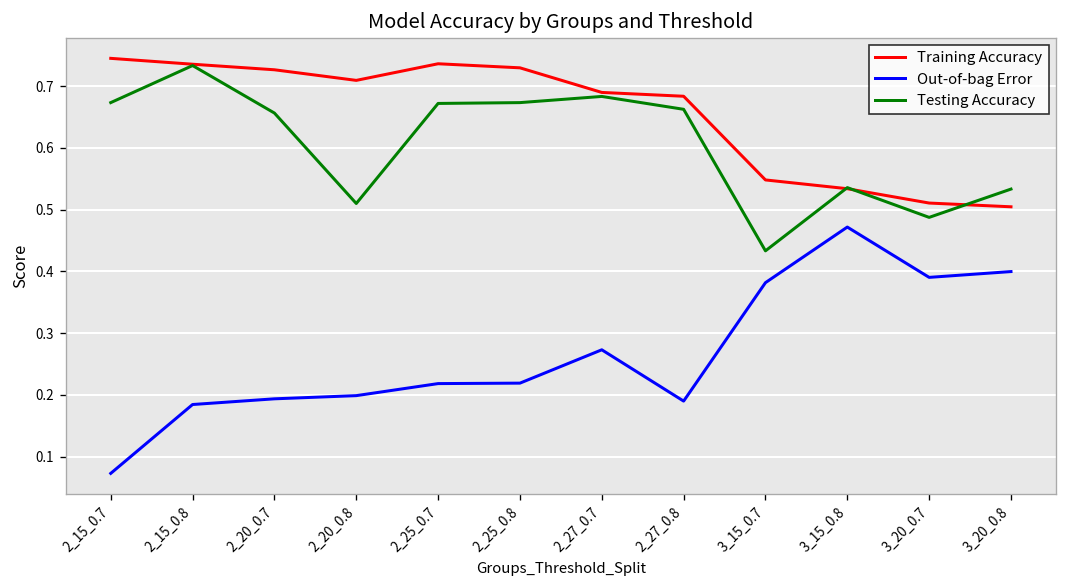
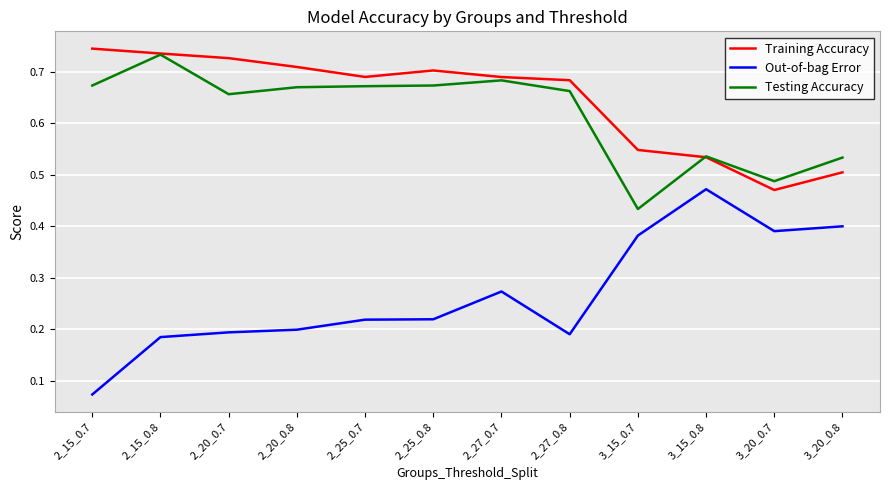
Testing Accuracy, 2_20_0.8: 0.51 -> 0.67
Training Accuracy, 2_25_0.7: 0.74 -> 0.69
Training Accuracy, 2_25_0.8: 0.73 -> 0.70
Training Accuracy, 3_20_0.7: 0.51 -> 0.47
